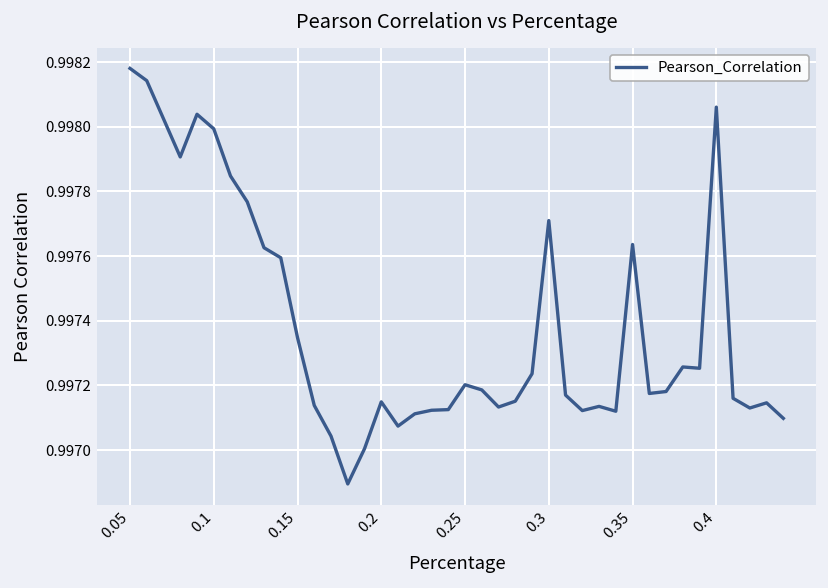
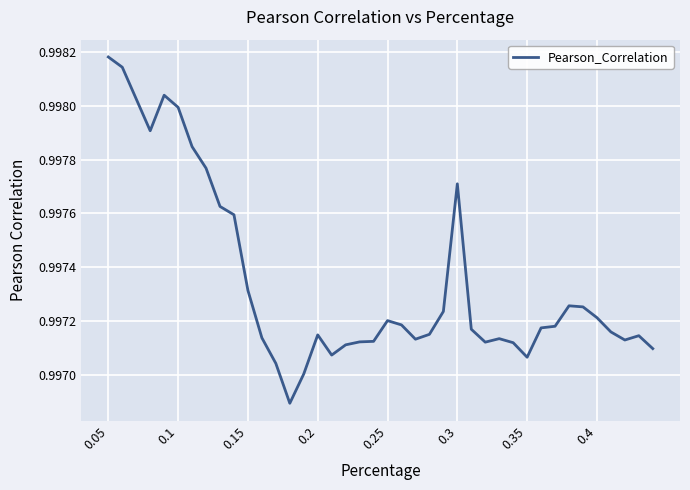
0.15: 0.99735 -> 0.99731
0.35: 0.99764 -> 0.99707
0.4: 0.99806 -> 0.99721
